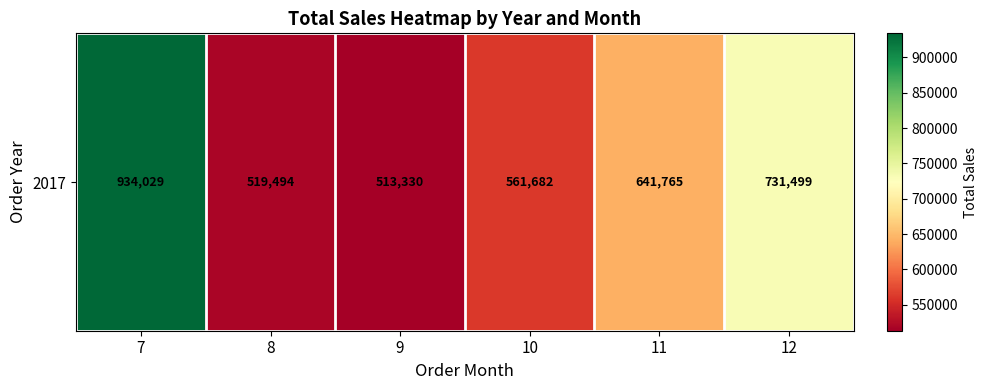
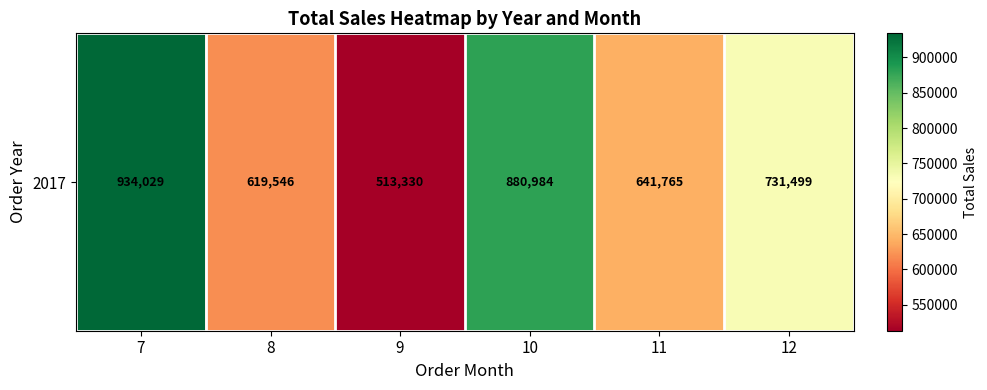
2017, 8: 519,494 -> 619,546
2017, 10: 561,682 -> 880,984
